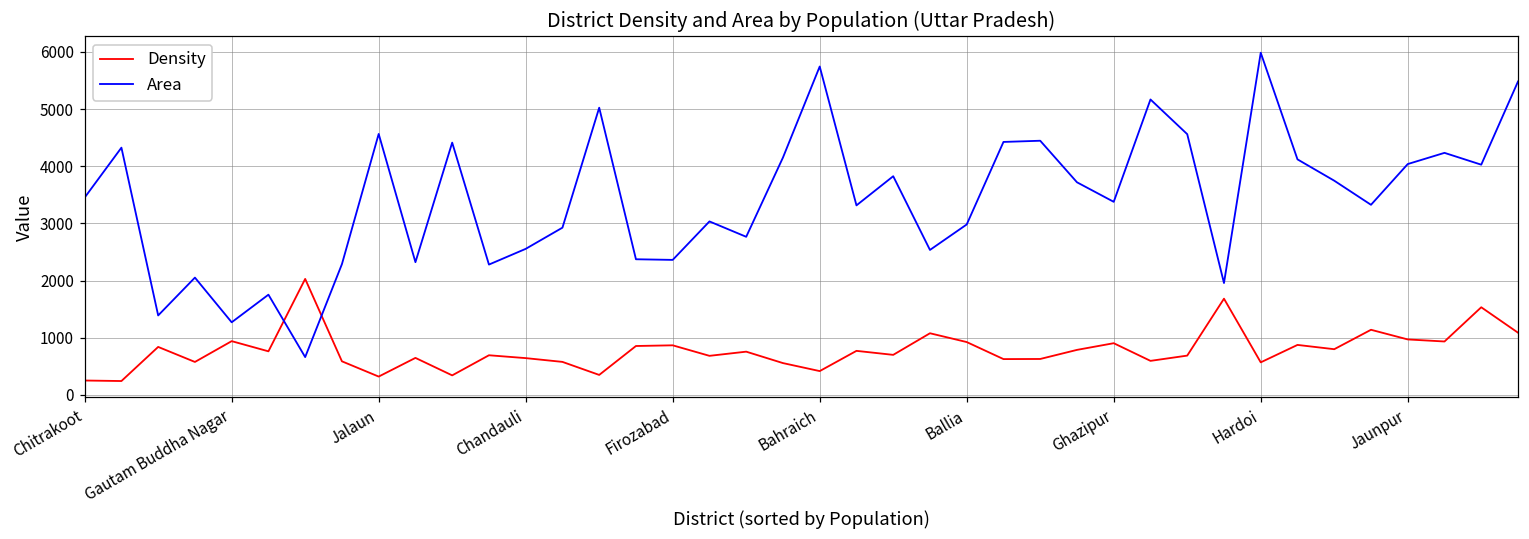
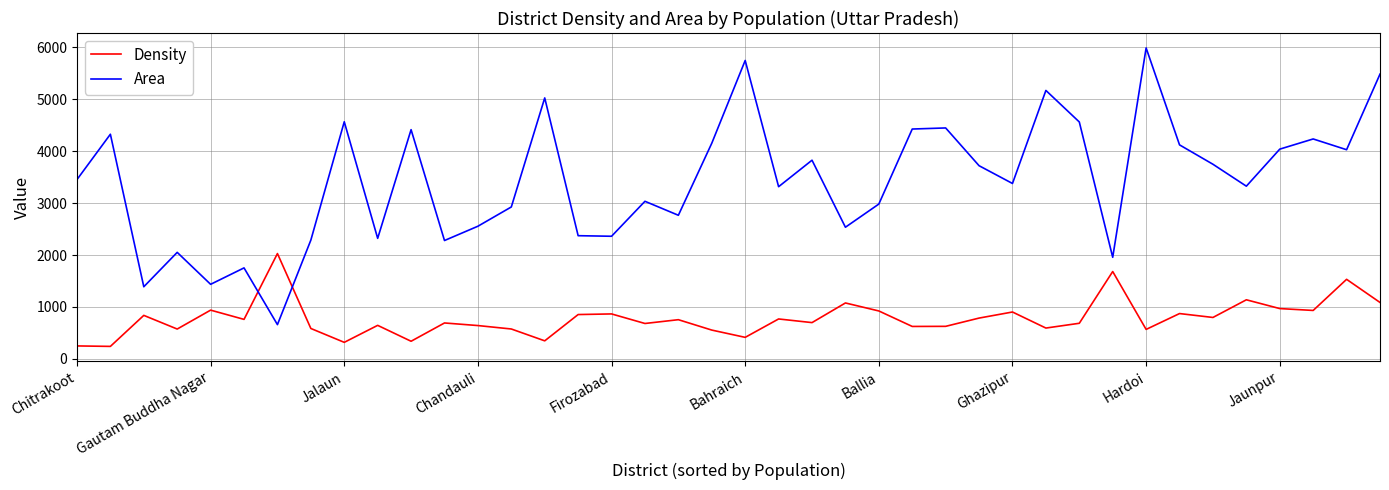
Area, Gautam Buddha Nagar: 1300 -> 1400
